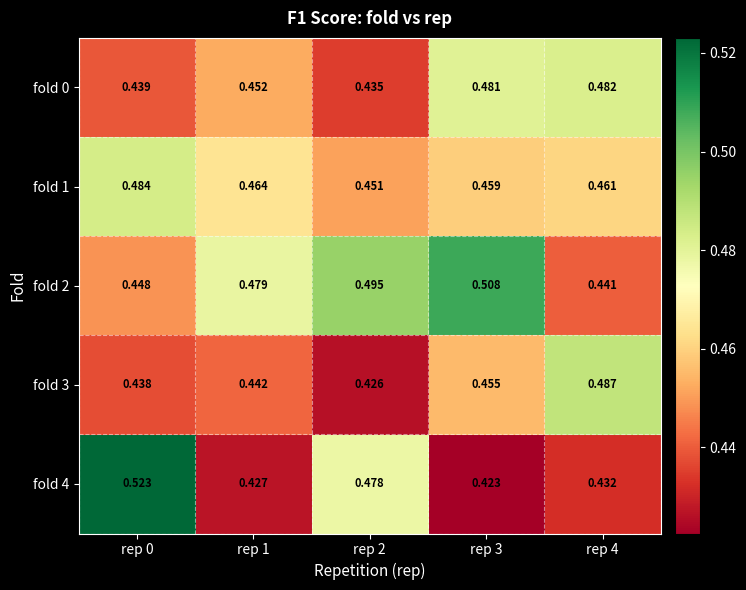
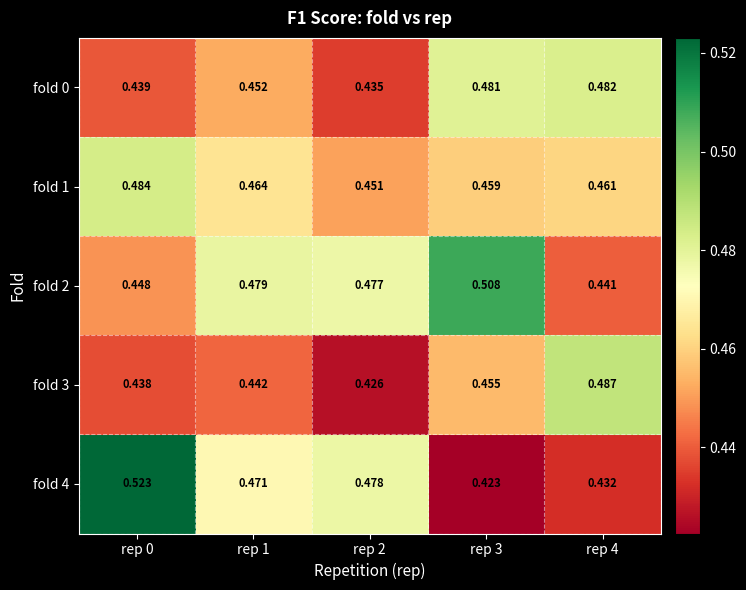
fold 2, rep 2: 0.495 -> 0.477
fold 4, rep 1: 0.427 -> 0.471
